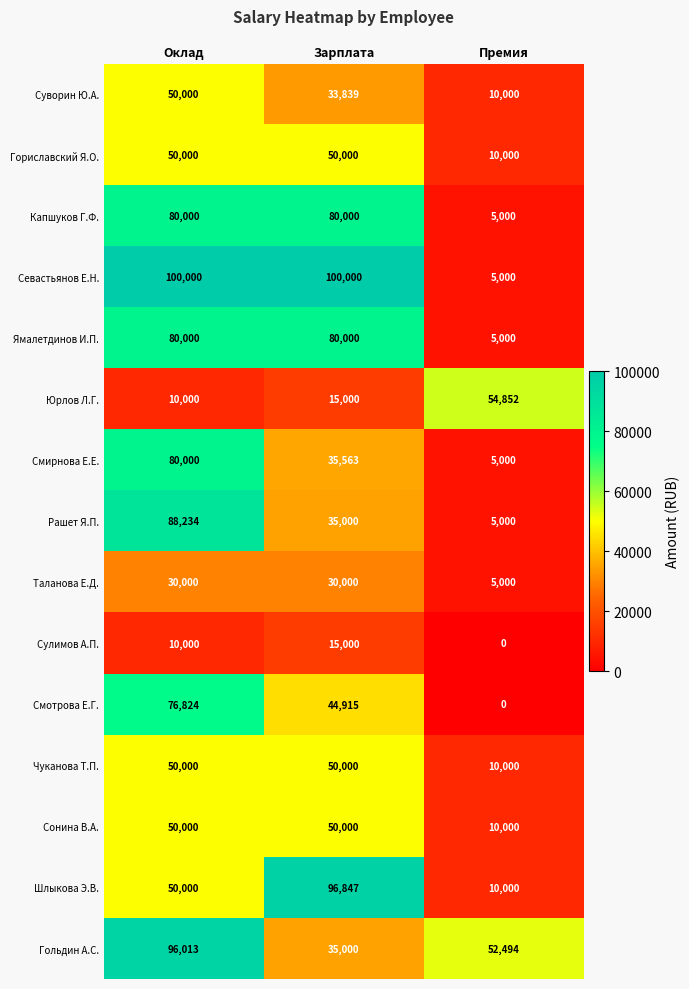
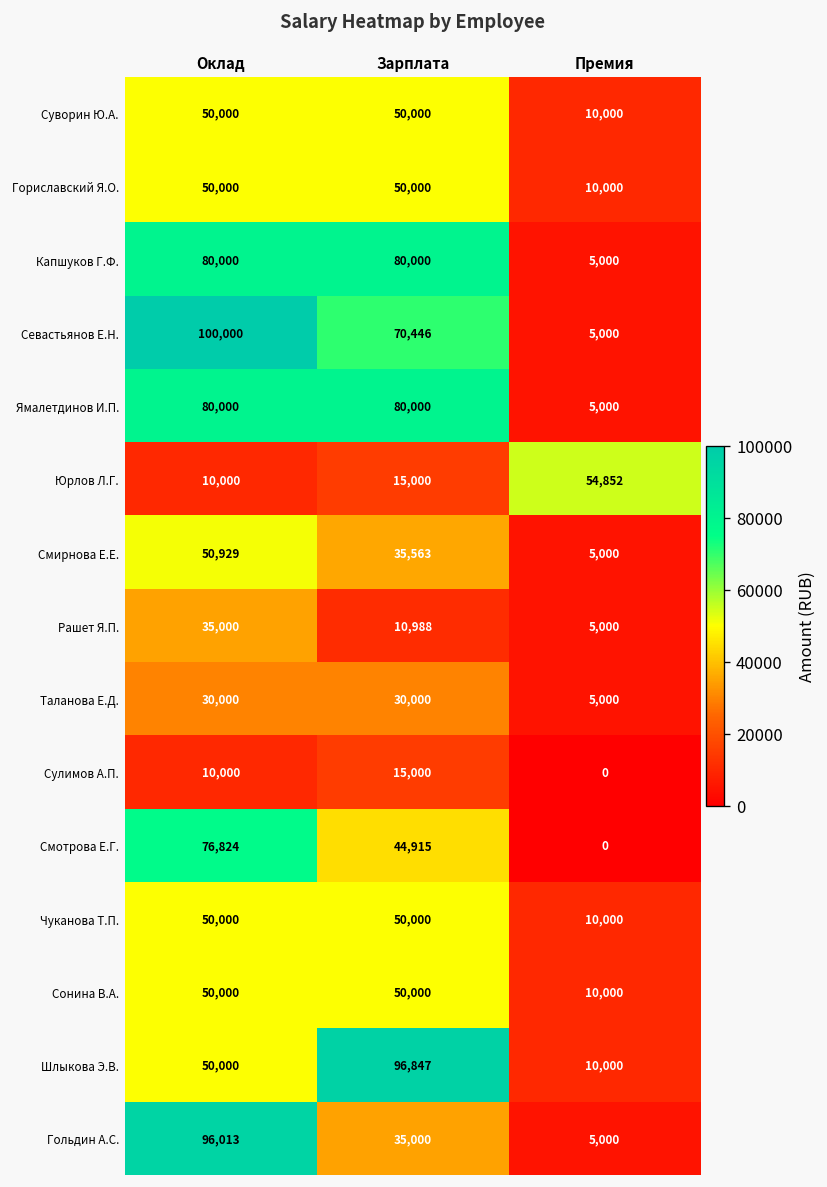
Суворин Ю.А., Зарплата: 33,839 -> 50,000
Севастьянов Е.Н., Зарплата: 100,000 -> 70,446
Смирнова Е.Е., Оклад: 80,000 -> 50,929
Рашет Я.П., Оклад: 88,234 -> 35,000
Рашет Я.П., Зарплата: 35,000 -> 10,988
Гольдин А.С., Премия: 52,494 -> 5,000
